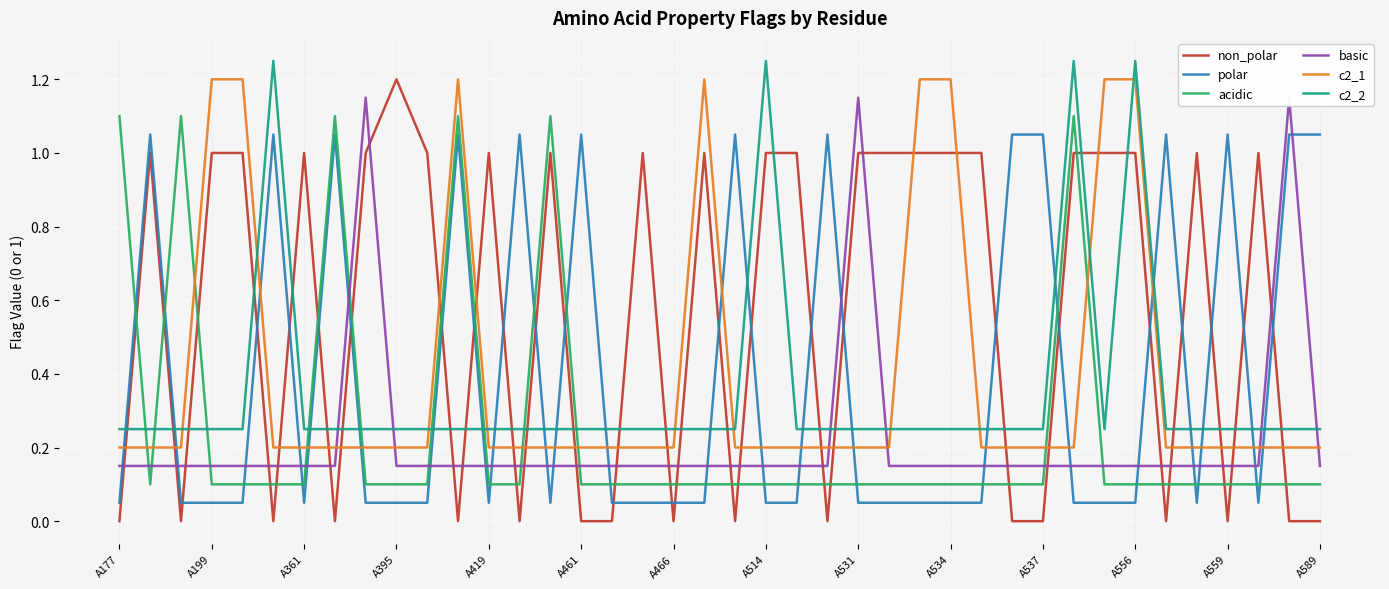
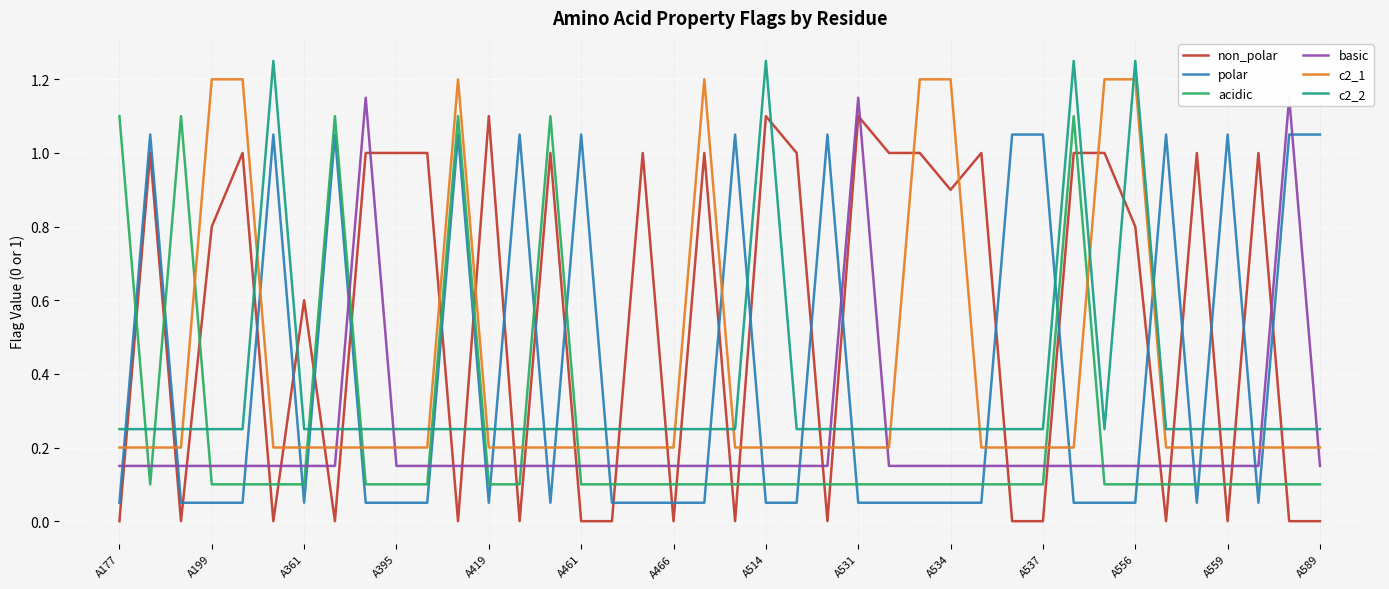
non_polar, A199: 1.0 -> 0.8
non_polar, A361: 1.0 -> 0.6
non_polar, A395: 1.2 -> 1.0
non_polar, A419: 1.0 -> 1.1
non_polar, A514: 1.0 -> 1.1
non_polar, A531: 1.0 -> 1.1
non_polar, A534: 1.0 -> 0.9
non_polar, A556: 1.0 -> 0.8
